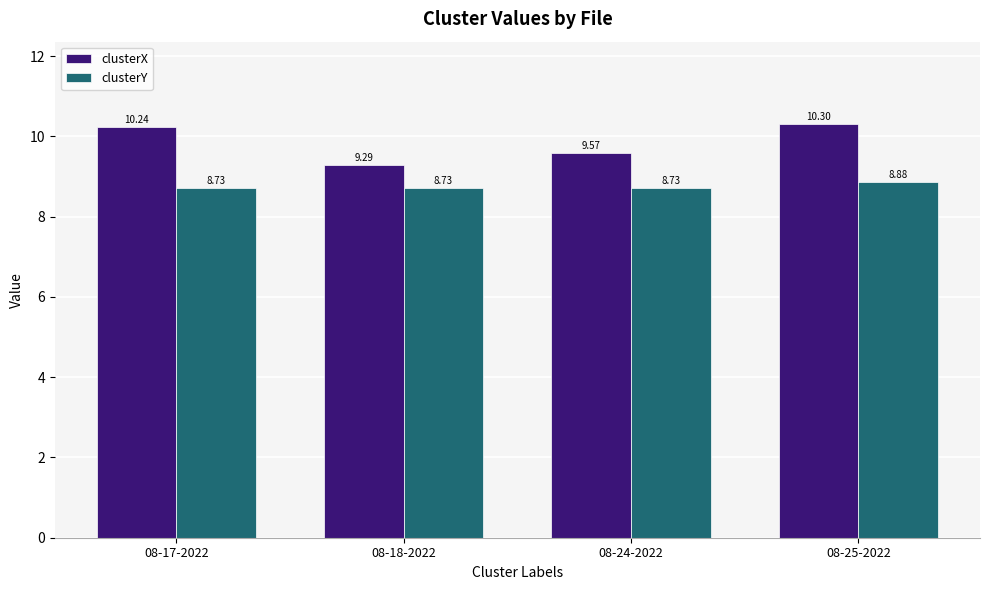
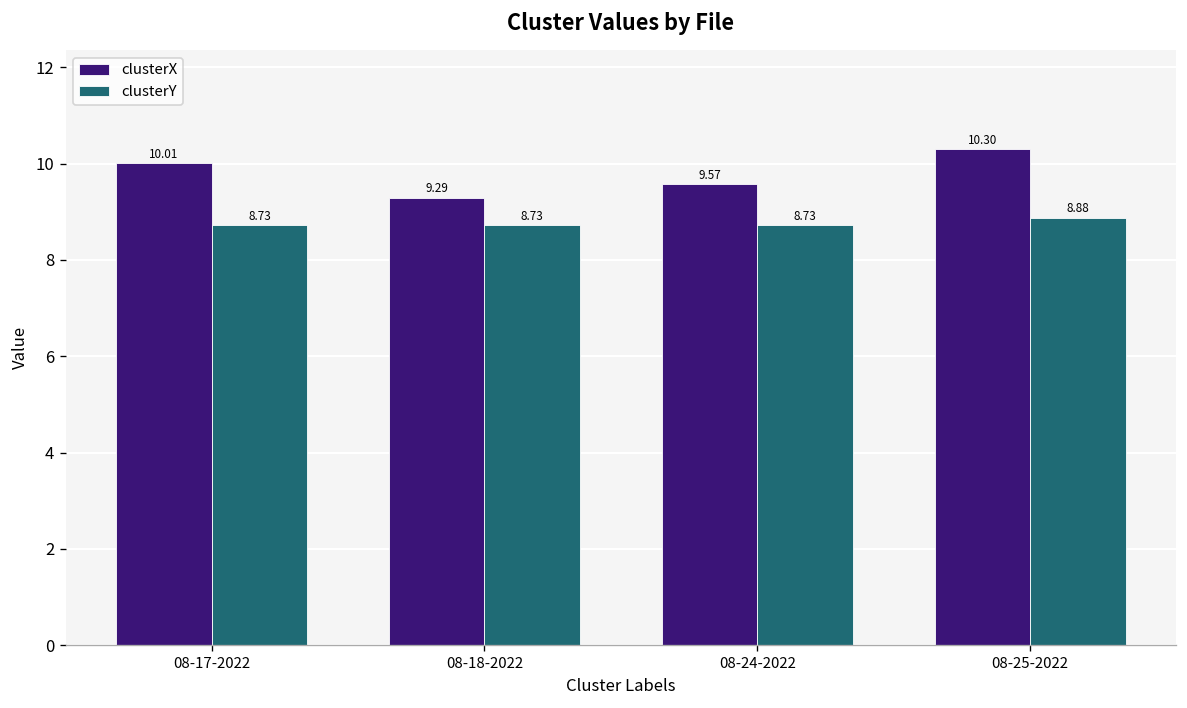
clusterX, 08-17-2022: 10.24 -> 10.01
